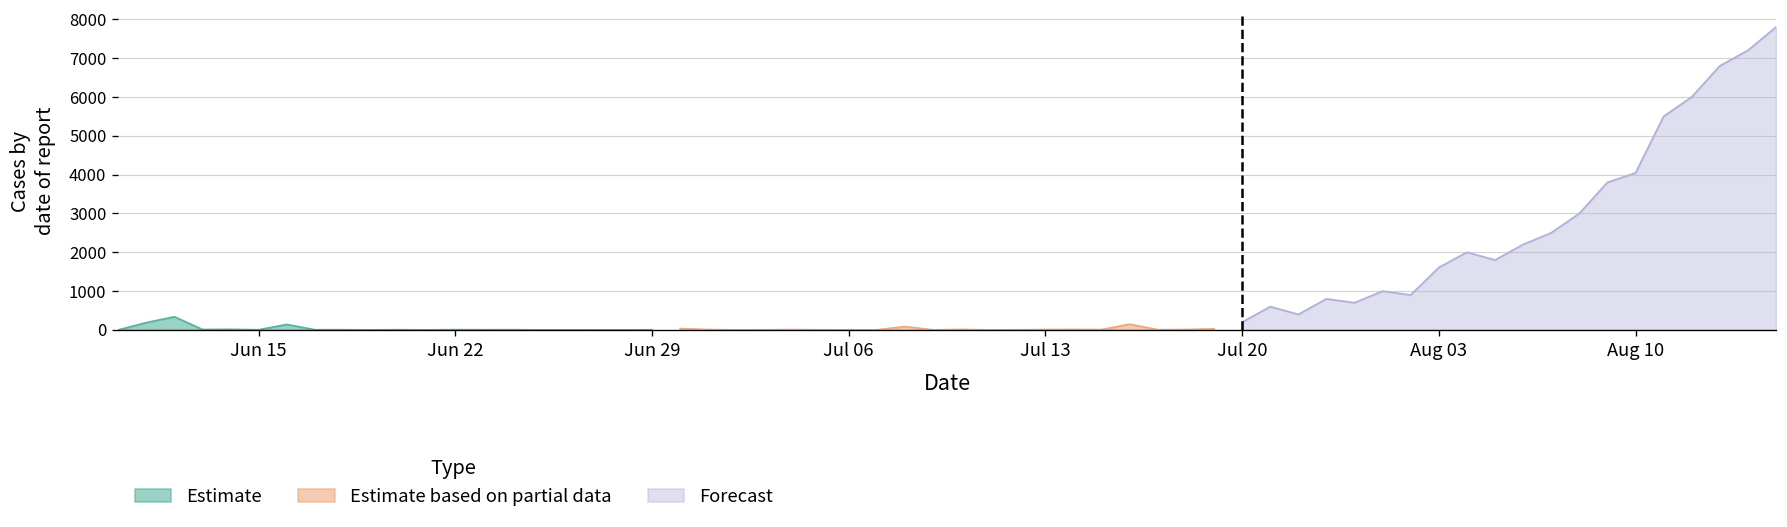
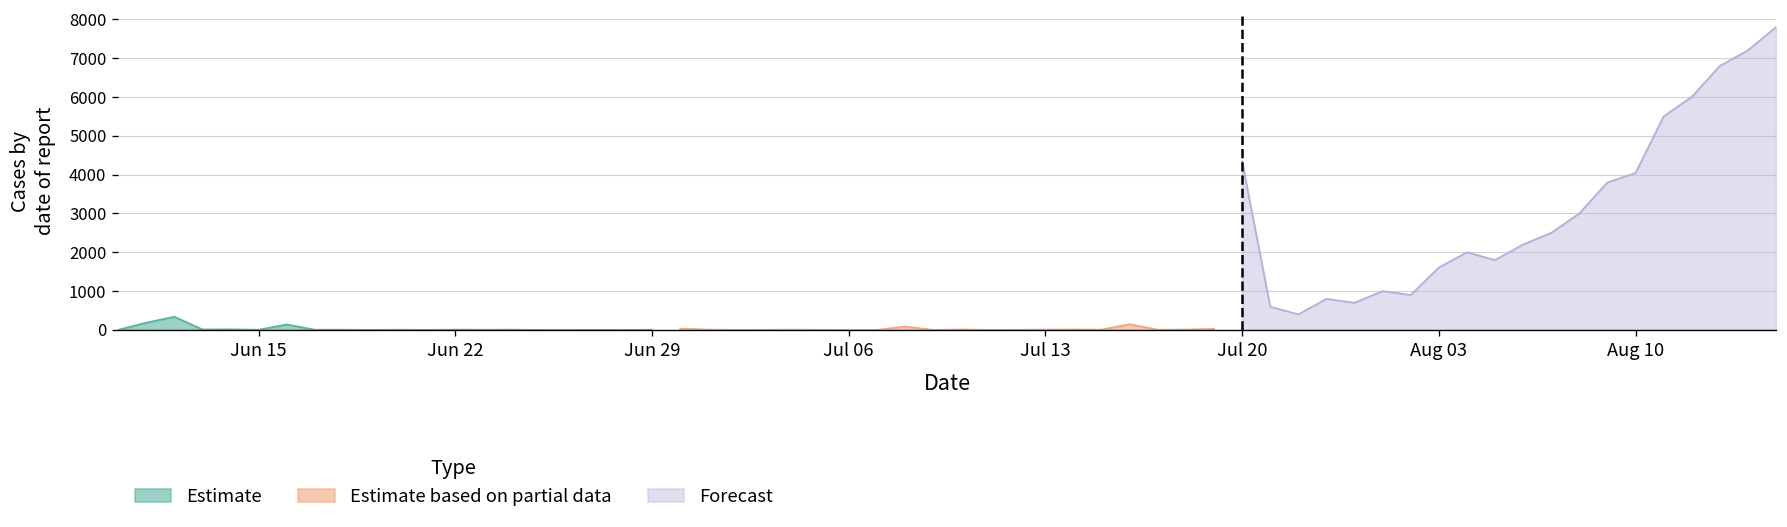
Forecast, Jul 20: 200 -> 4300
